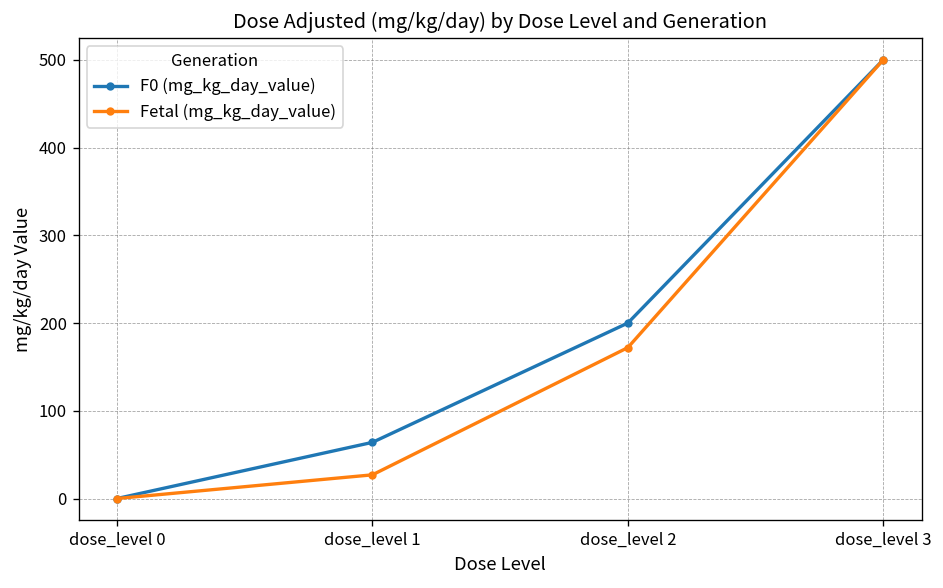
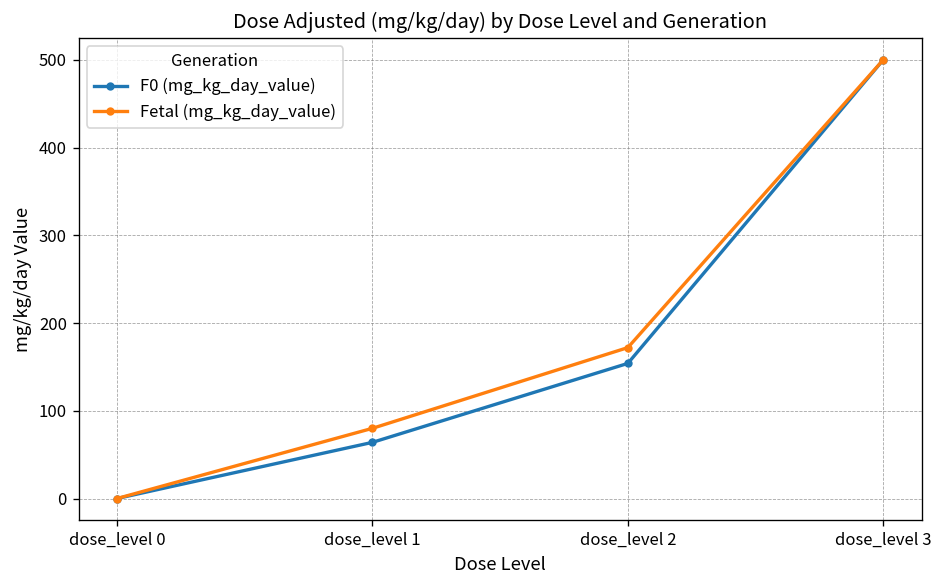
Fetal (mg_kg_day_value), dose_level 1: 30 -> 80
F0 (mg_kg_day_value), dose_level 2: 200 -> 150
